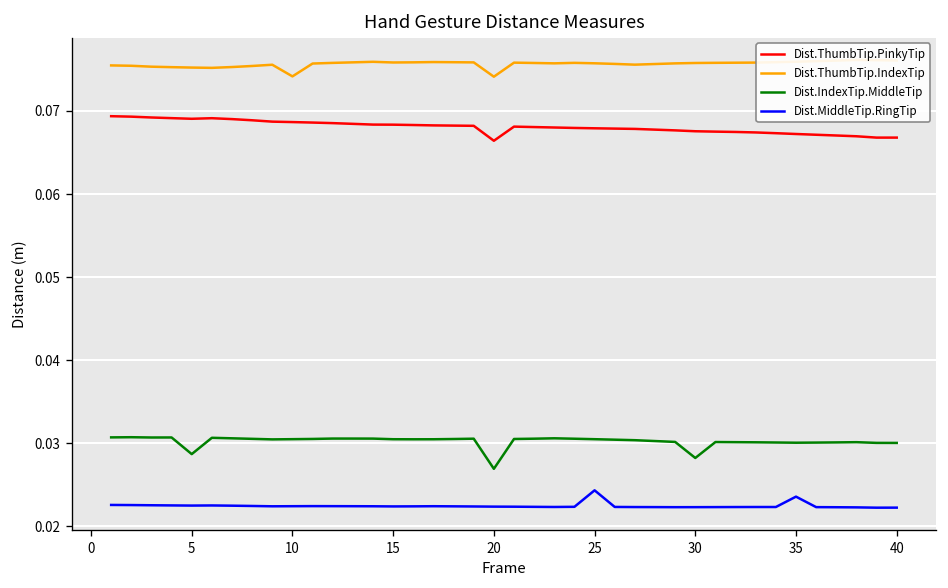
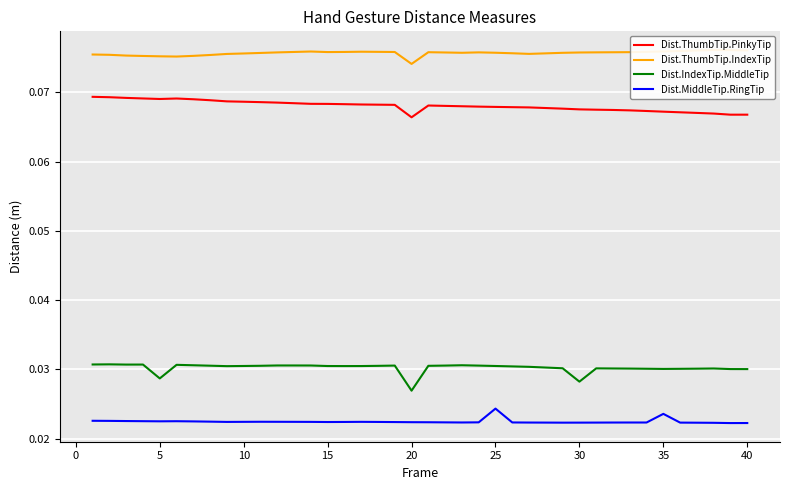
Dist.ThumbTip.IndexTip, 10: 0.074 -> 0.076
